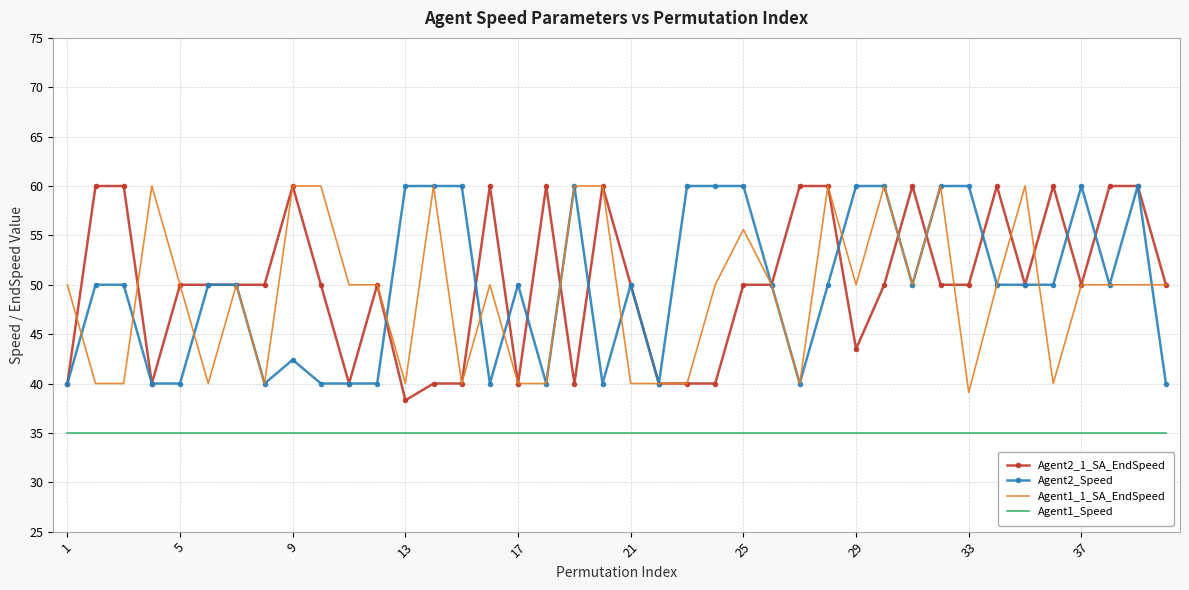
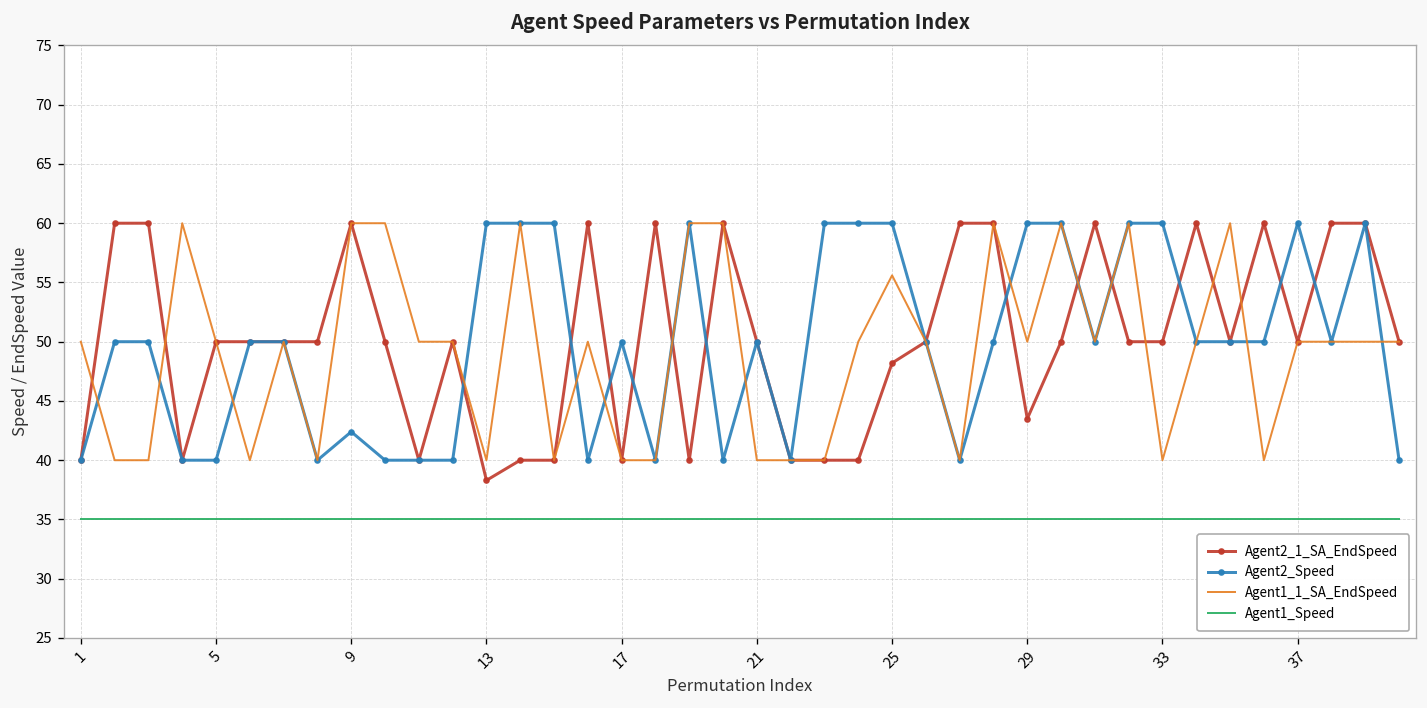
Agent2_1_SA_EndSpeed, 25: 50 -> 48
Agent1_1_SA_EndSpeed, 33: 39 -> 40
